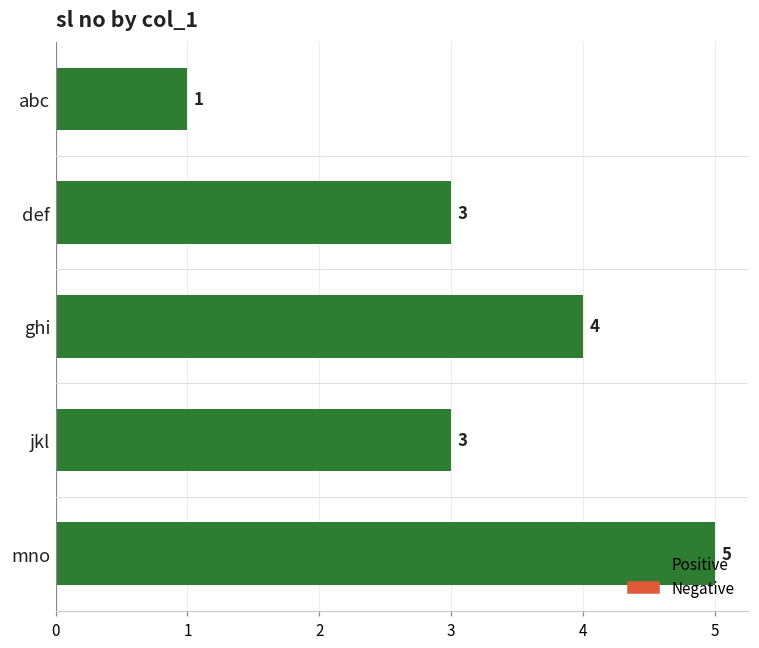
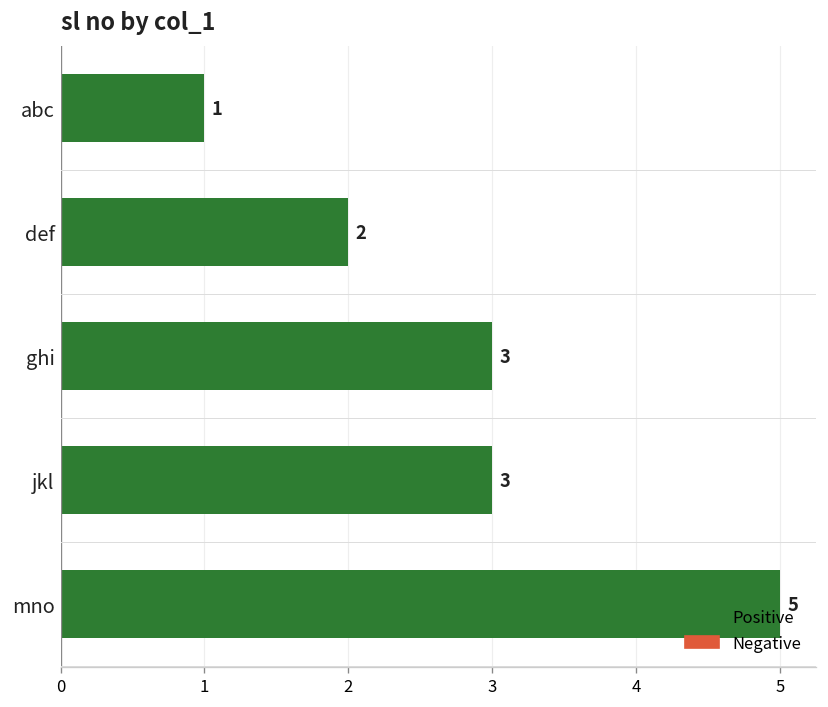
def: 3 -> 2
ghi: 4 -> 3
